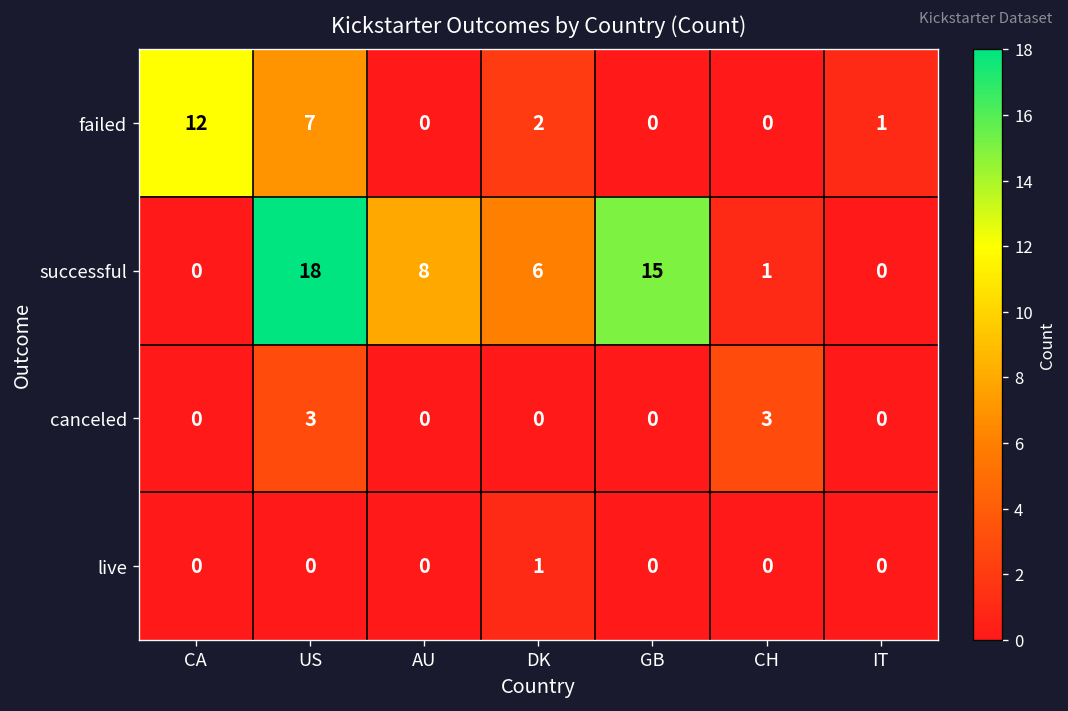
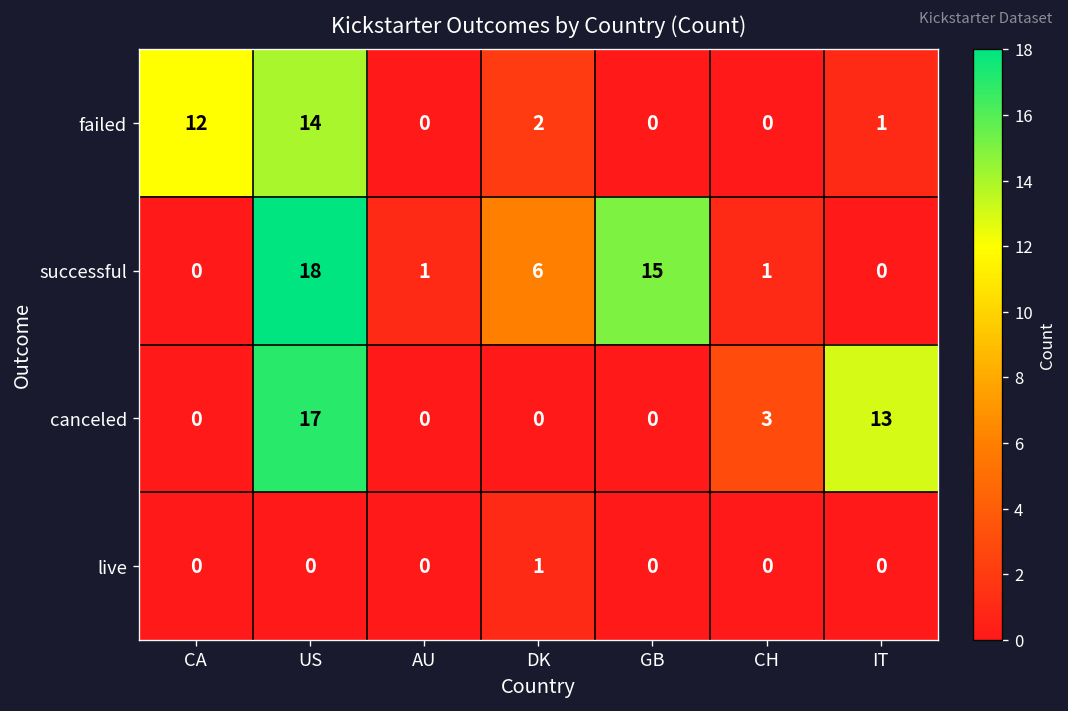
failed, US: 7 -> 14
successful, AU: 8 -> 1
canceled, US: 3 -> 17
canceled, IT: 0 -> 13
